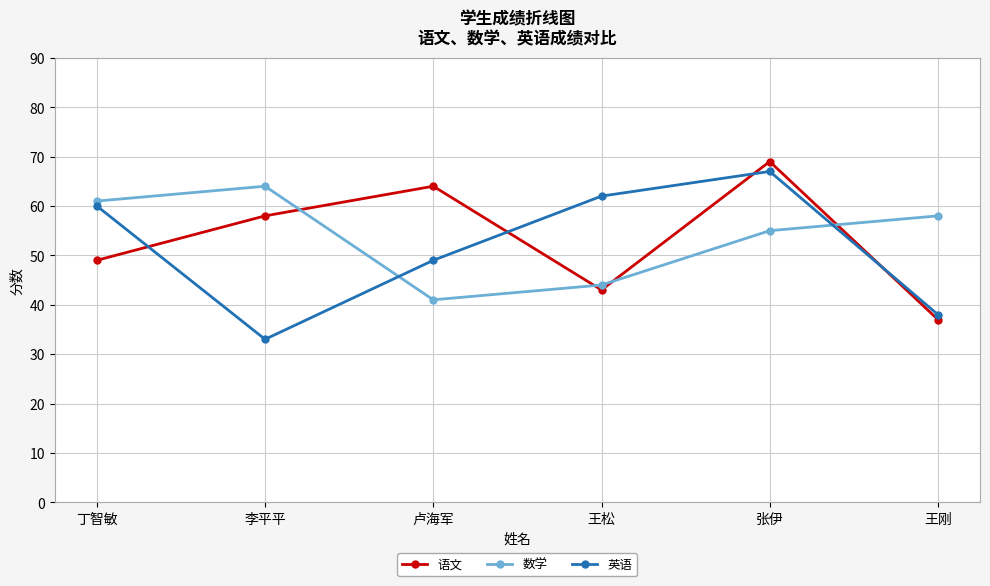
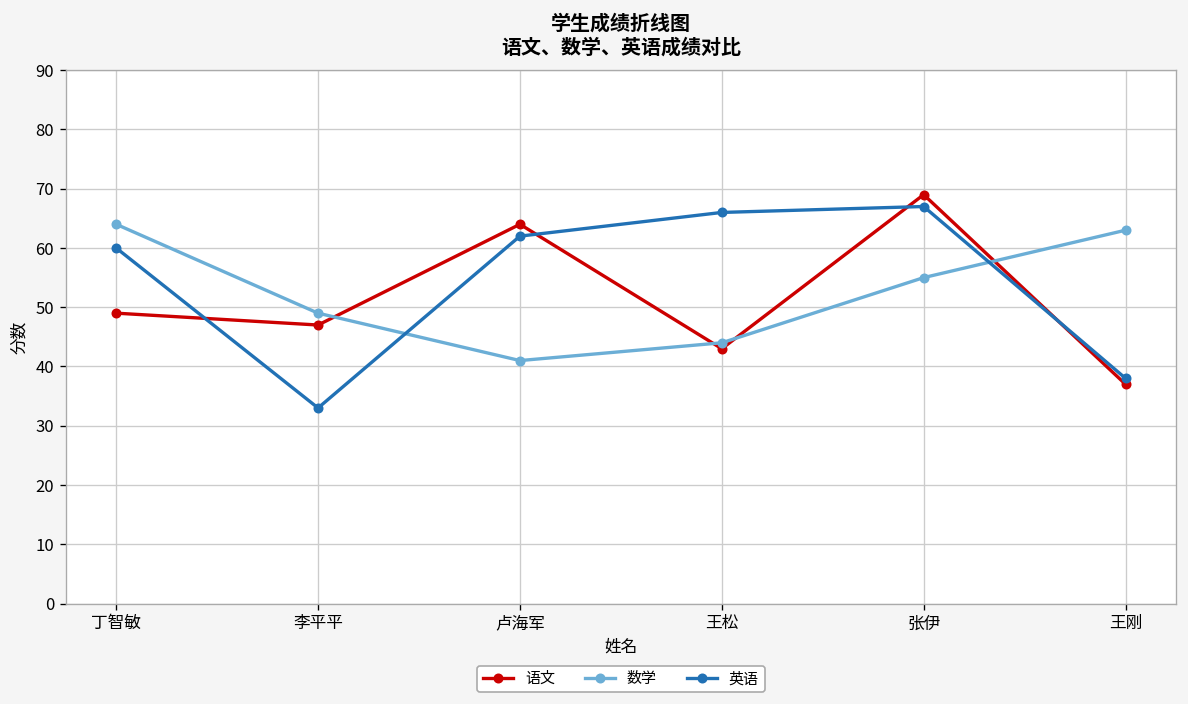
数学, 丁智敏: 61 -> 64
语文, 李平平: 58 -> 47
数学, 李平平: 64 -> 49
英语, 卢海军: 49 -> 62
英语, 王松: 62 -> 66
数学, 王刚: 58 -> 63
